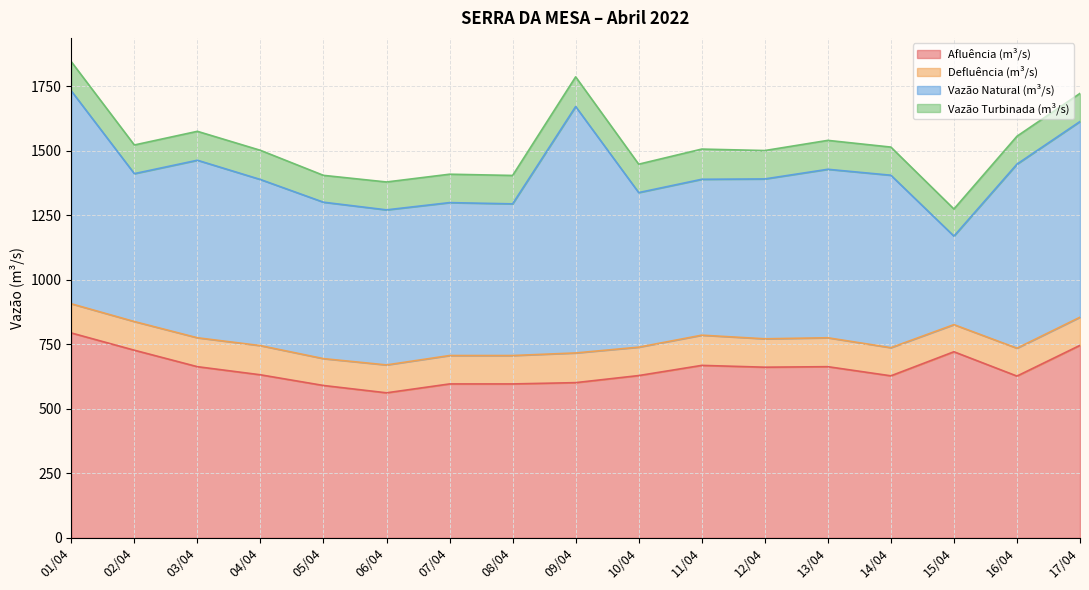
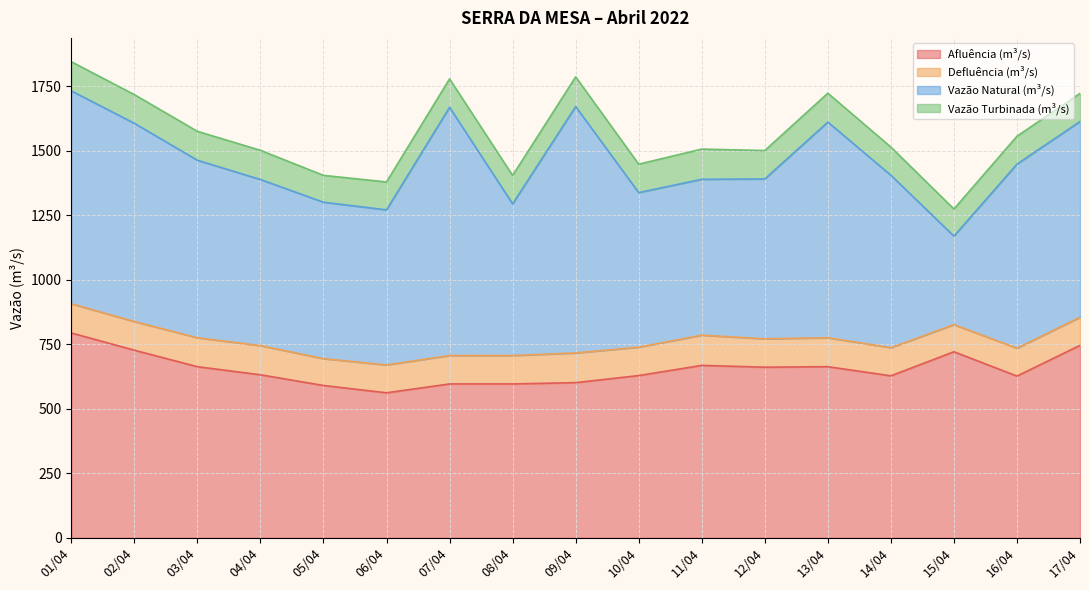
Vazão Natural (m³/s), 02/04: 570 -> 770
Vazão Natural (m³/s), 07/04: 590 -> 960
Vazão Natural (m³/s), 13/04: 650 -> 840
